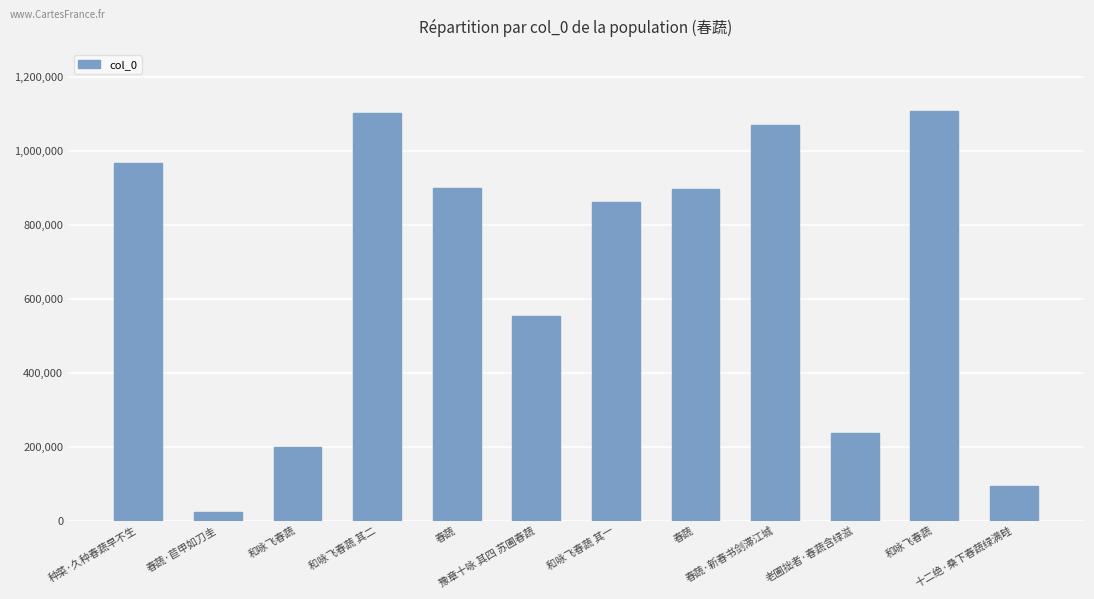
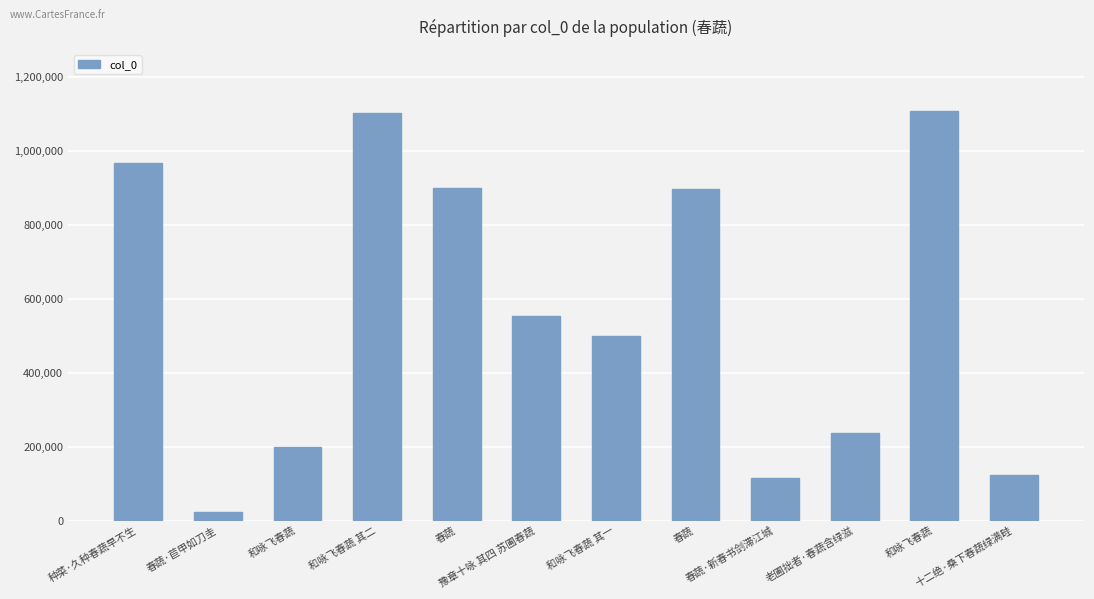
和咏飞春蔬 其一: 860,000 -> 500,000
春蔬·新春书剑滞江城: 1,070,000 -> 120,000
十二绝·桑下春蔬绿满畦: 90,000 -> 120,000
